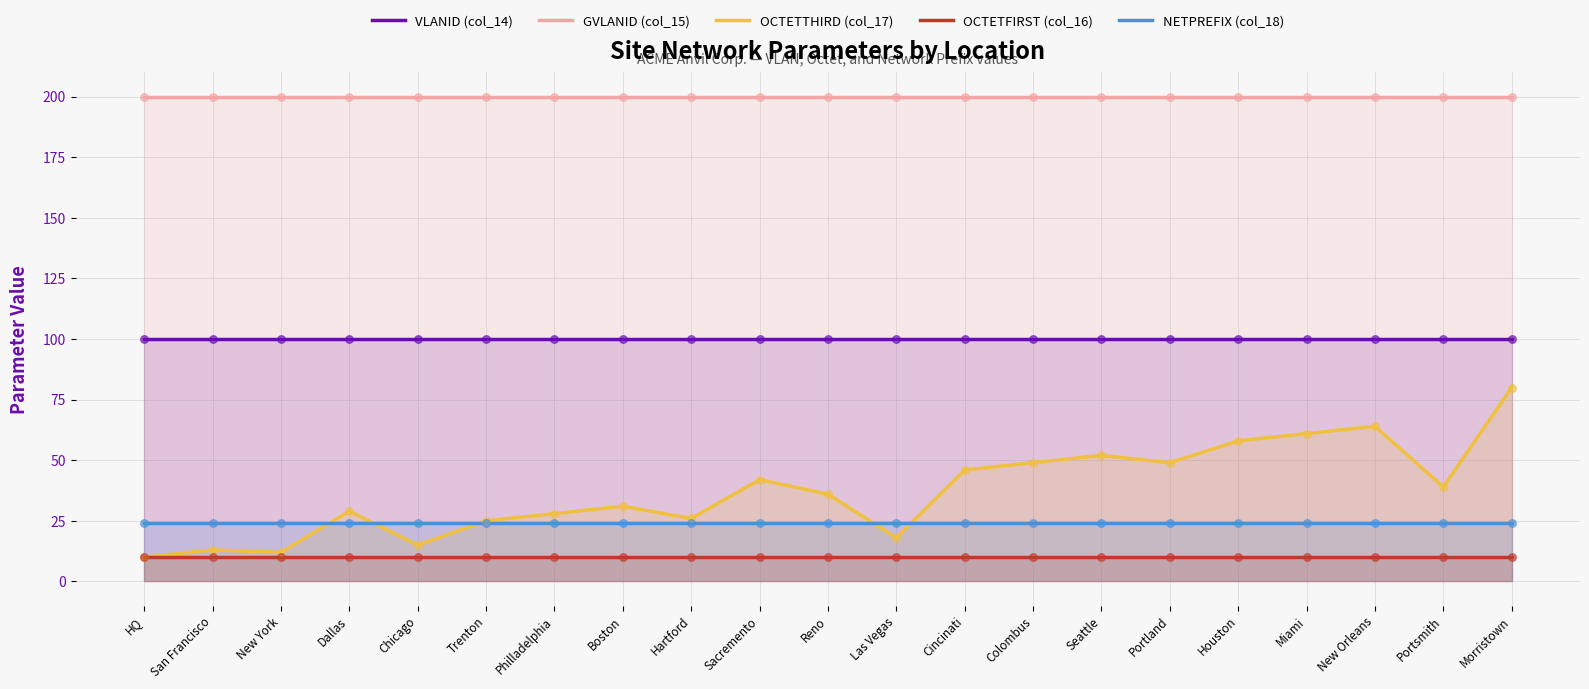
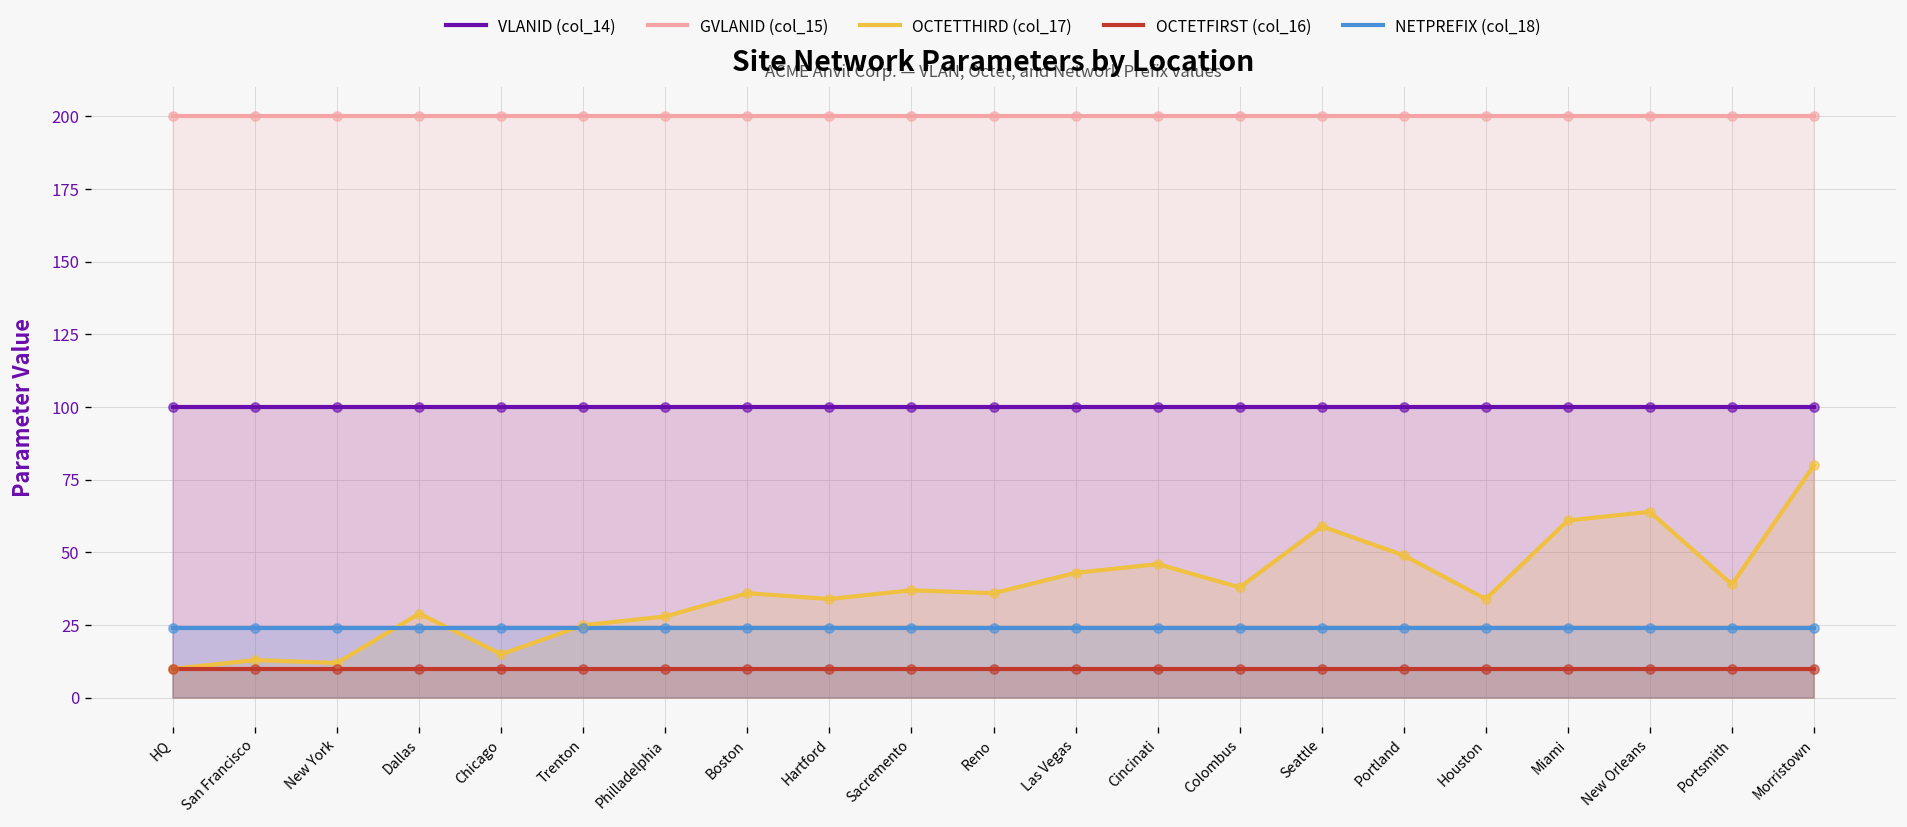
OCTETTHIRD (col_17), Boston: 31 -> 36
OCTETTHIRD (col_17), Hartford: 26 -> 34
OCTETTHIRD (col_17), Sacremento: 42 -> 37
OCTETTHIRD (col_17), Las Vegas: 18 -> 43
OCTETTHIRD (col_17), Colombus: 49 -> 38
OCTETTHIRD (col_17), Seattle: 52 -> 59
OCTETTHIRD (col_17), Houston: 58 -> 34
